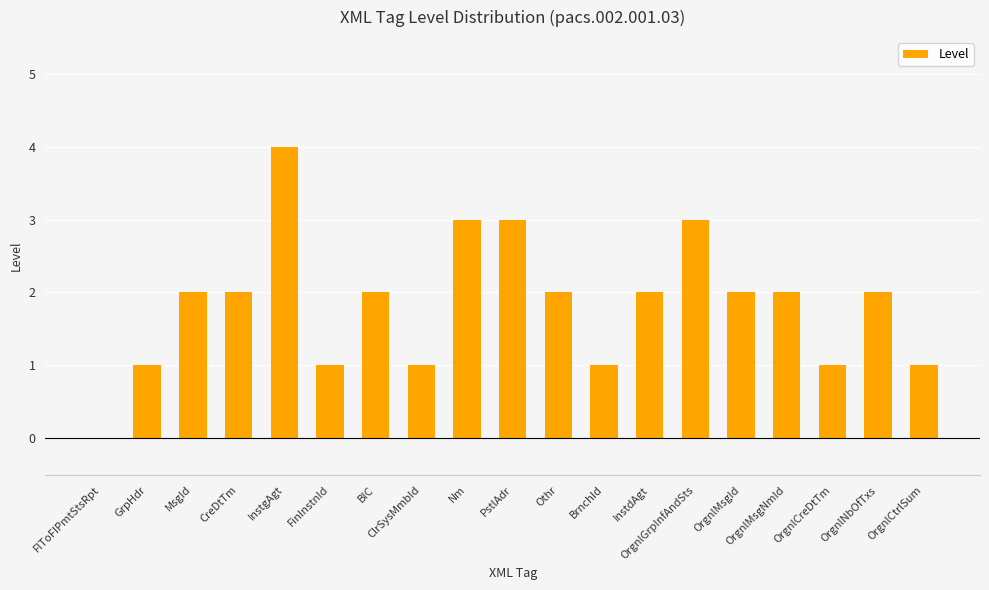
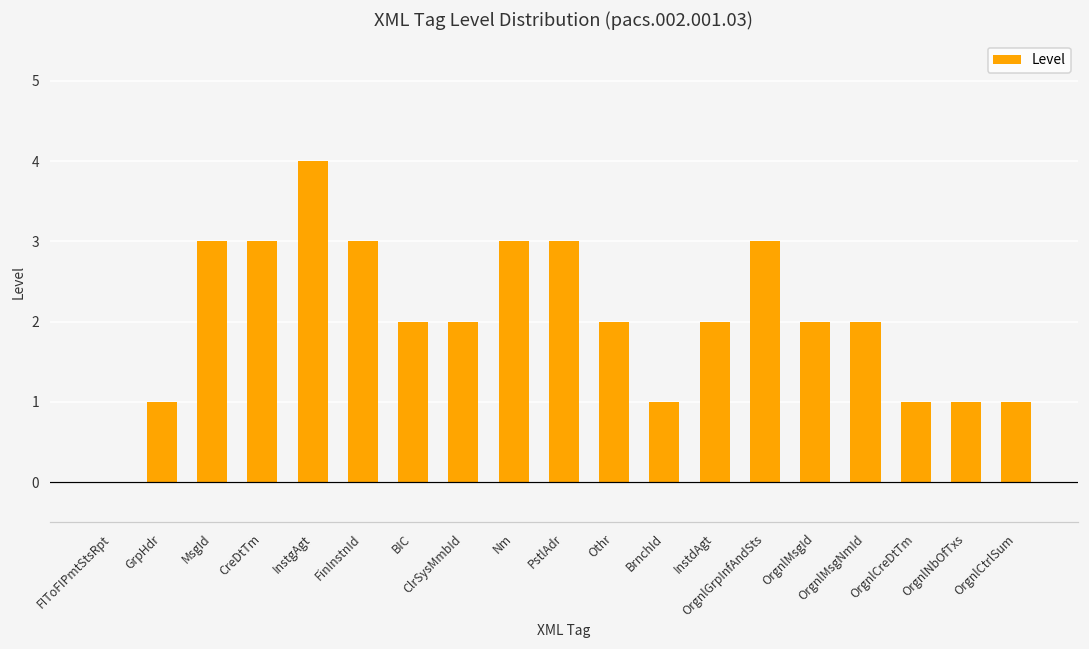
MsgId: 2 -> 3
CreDtTm: 2 -> 3
FinInstnId: 1 -> 3
ClrSysMmbId: 1 -> 2
OrgnlNbOfTxs: 2 -> 1
